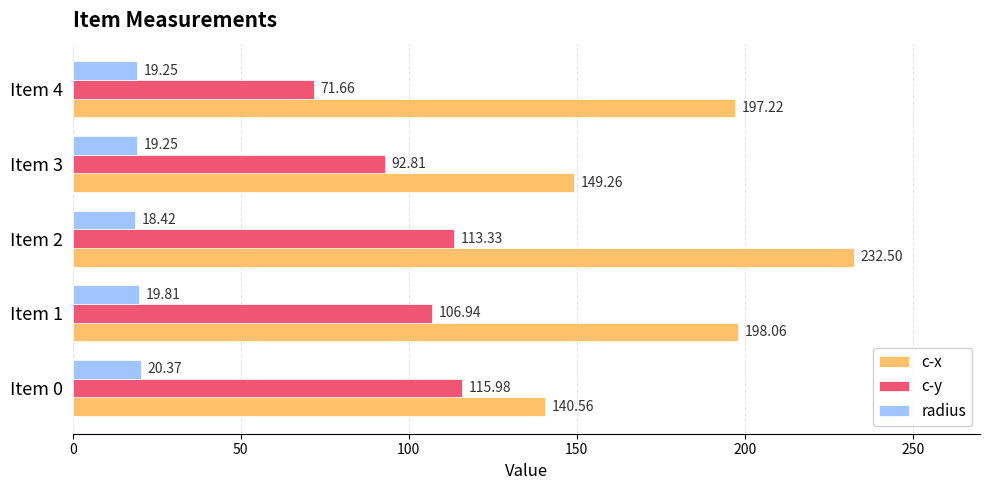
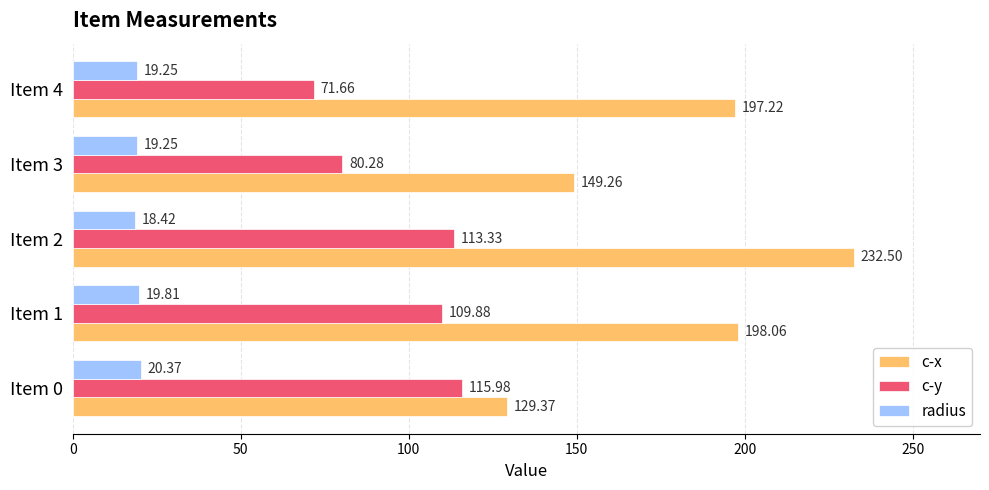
c-y, Item 3: 92.81 -> 80.28
c-y, Item 1: 106.94 -> 109.88
c-x, Item 0: 140.56 -> 129.37
